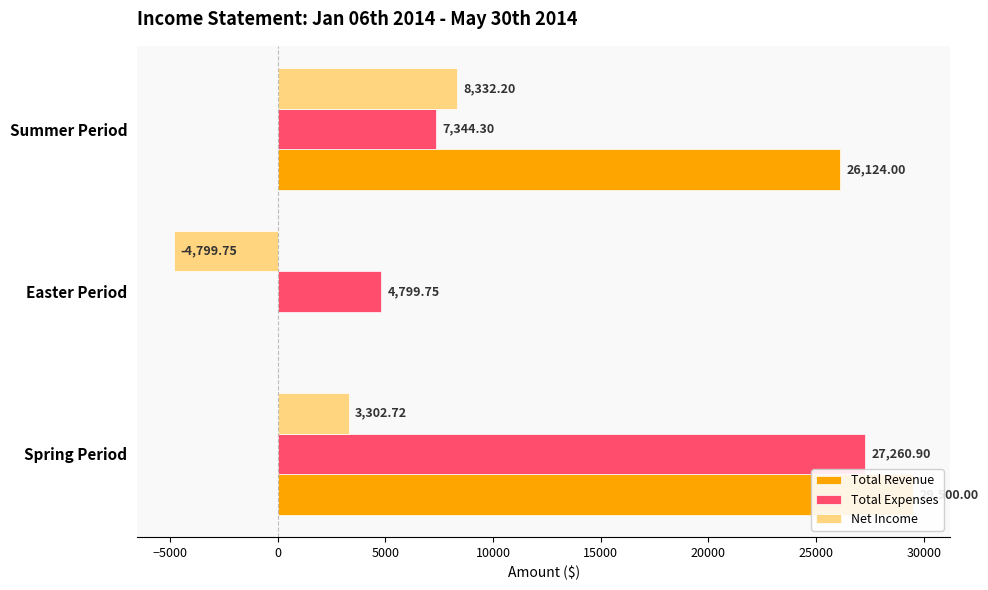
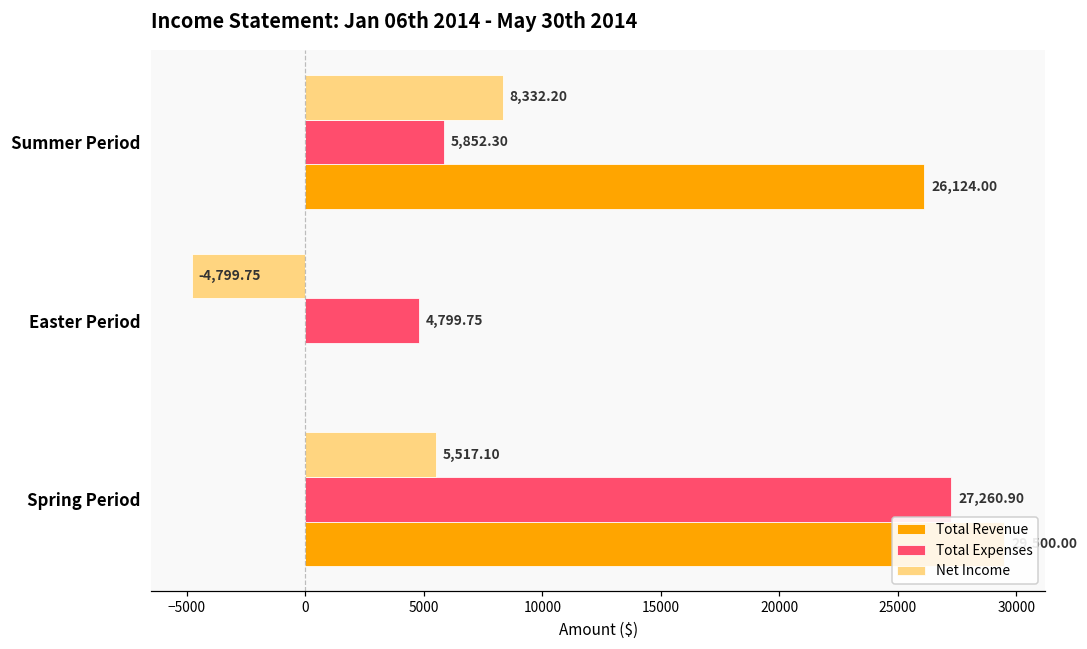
Total Expenses, Summer Period: 7,344.30 -> 5,852.30
Net Income, Spring Period: 3,302.72 -> 5,517.10
